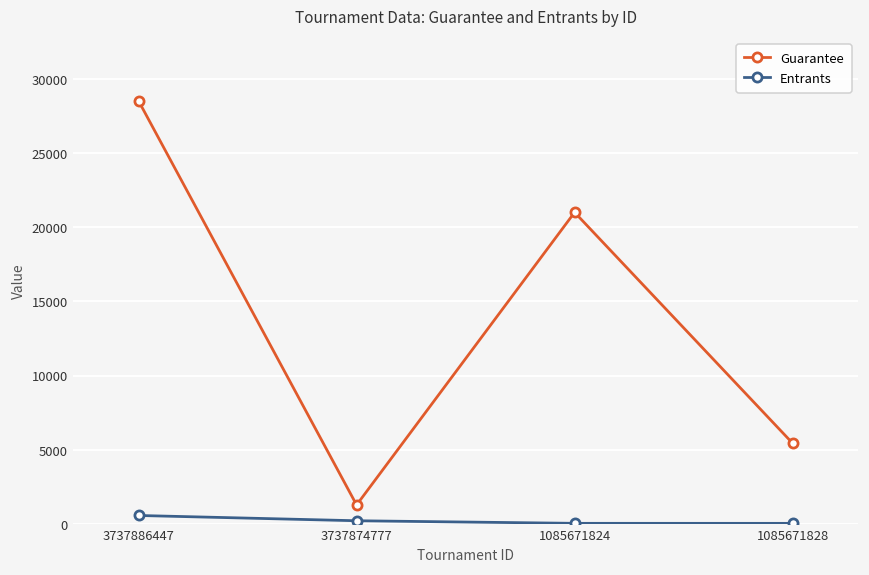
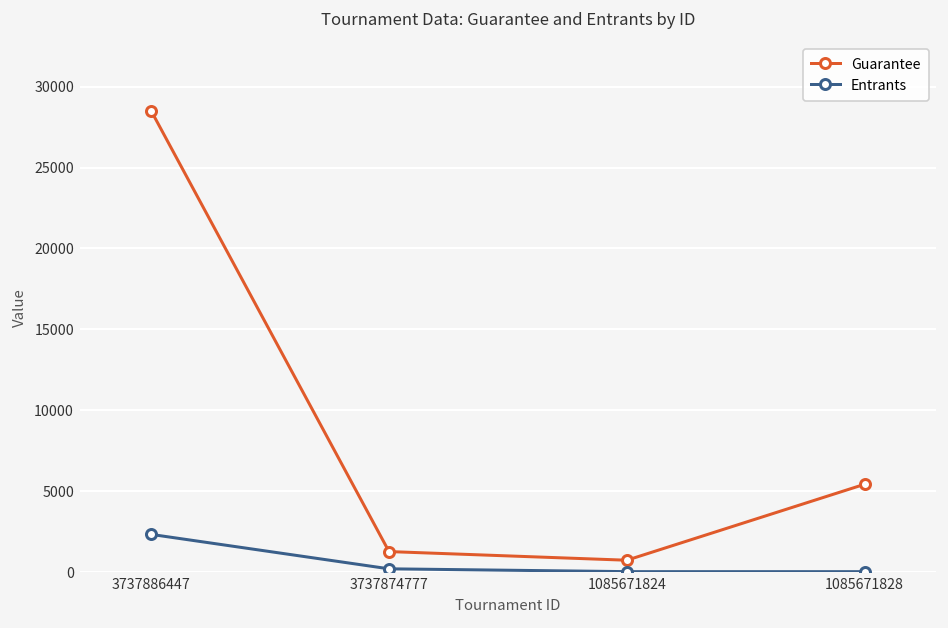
Entrants, 3737886447: 600 -> 2300
Guarantee, 1085671824: 21000 -> 700
